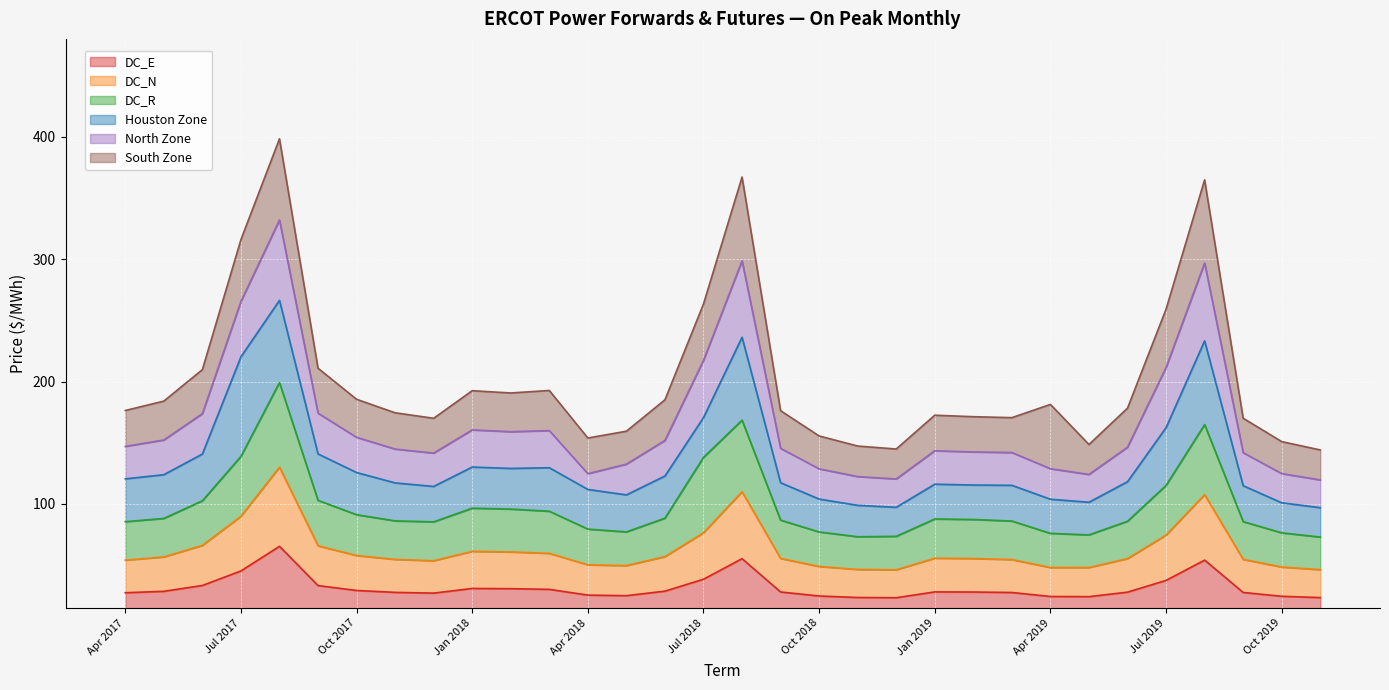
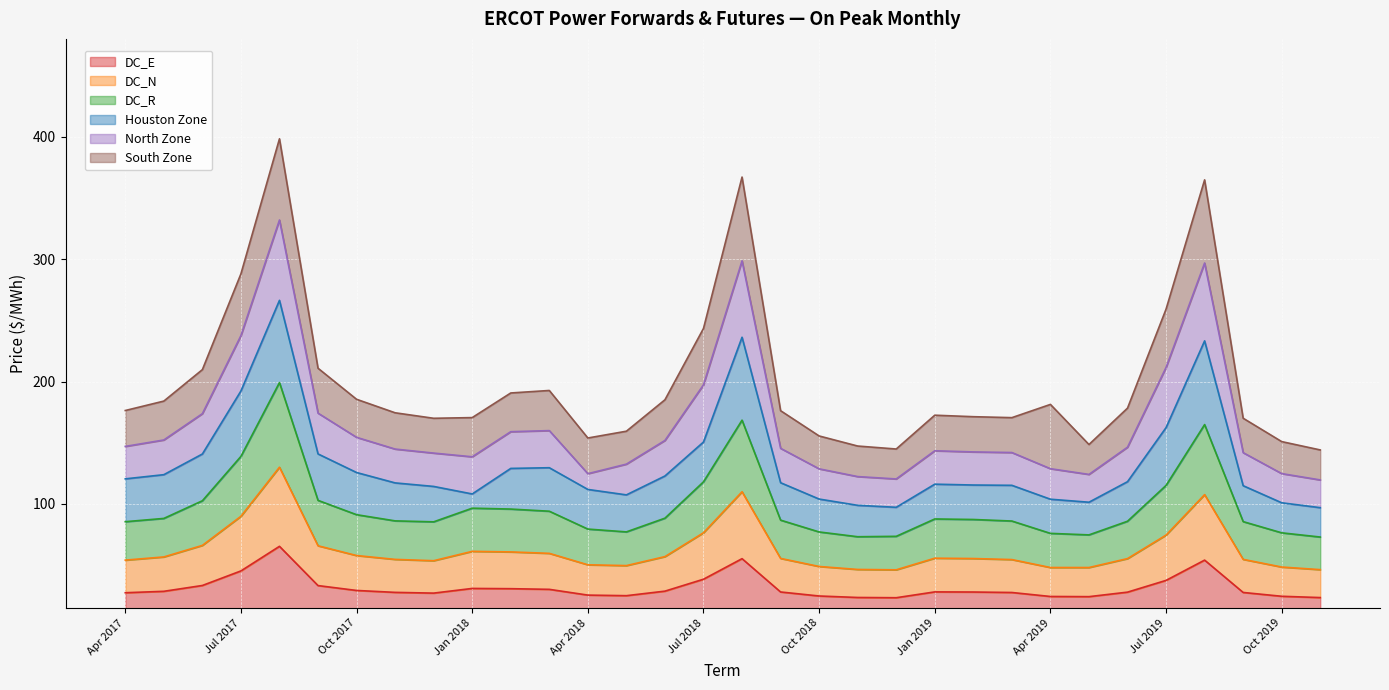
Houston Zone, Jul 2017: 81 -> 53
Houston Zone, Jan 2018: 34 -> 12
DC_R, Jul 2018: 62 -> 42
